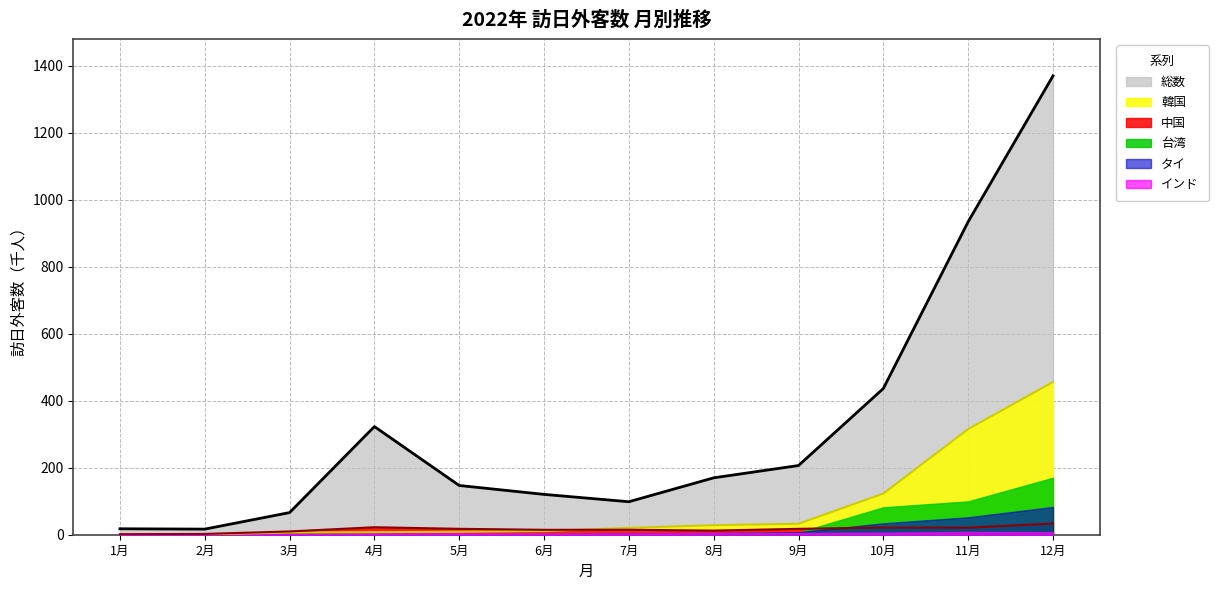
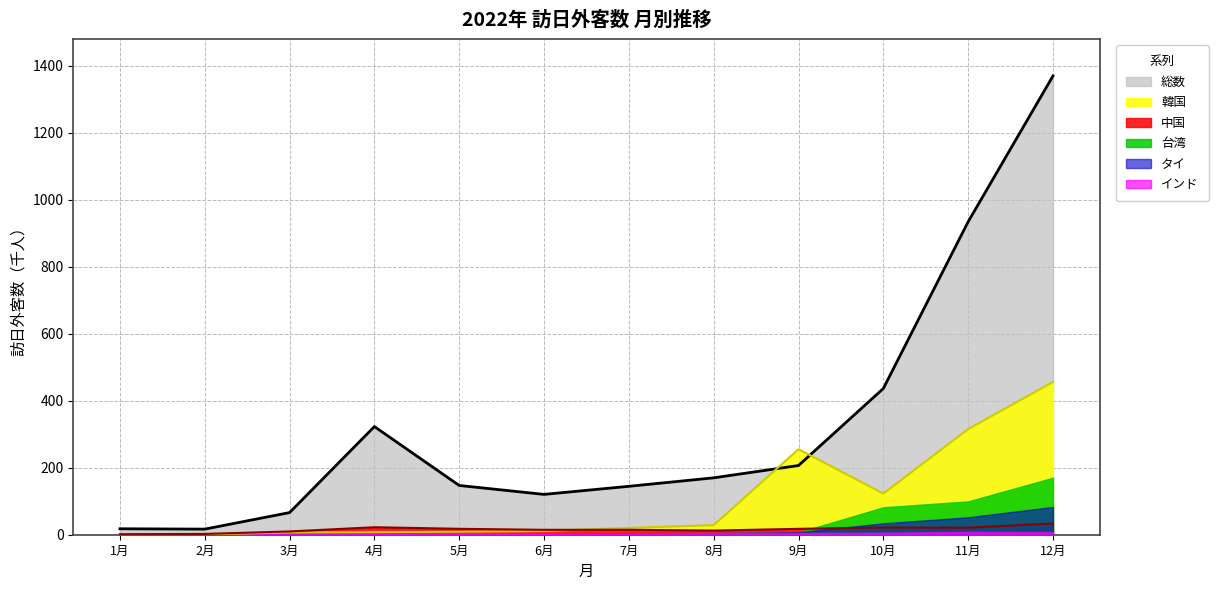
総数, 7月: 100 -> 140
韓国, 9月: 30 -> 260
